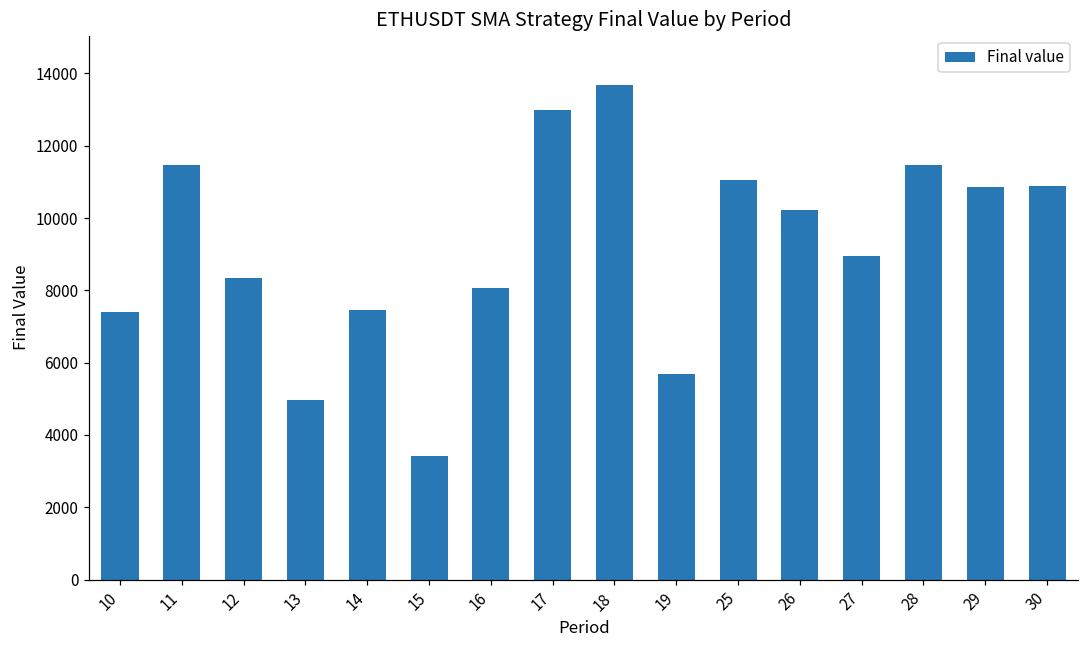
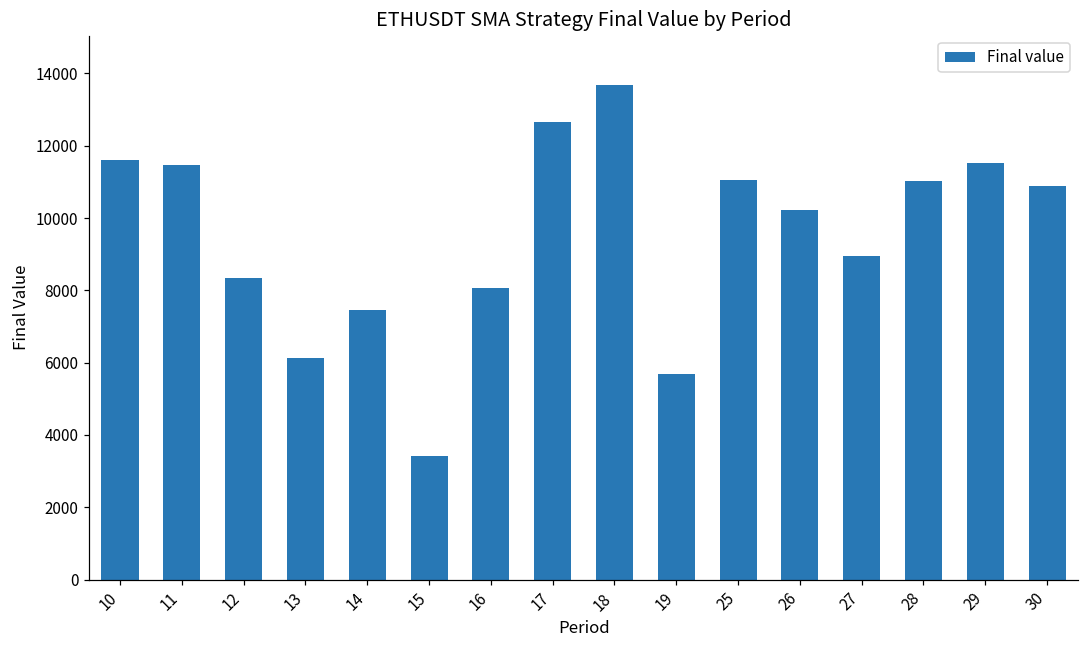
10: 7400 -> 11600
13: 5000 -> 6100
17: 13000 -> 12700
28: 11500 -> 11000
29: 10900 -> 11500
